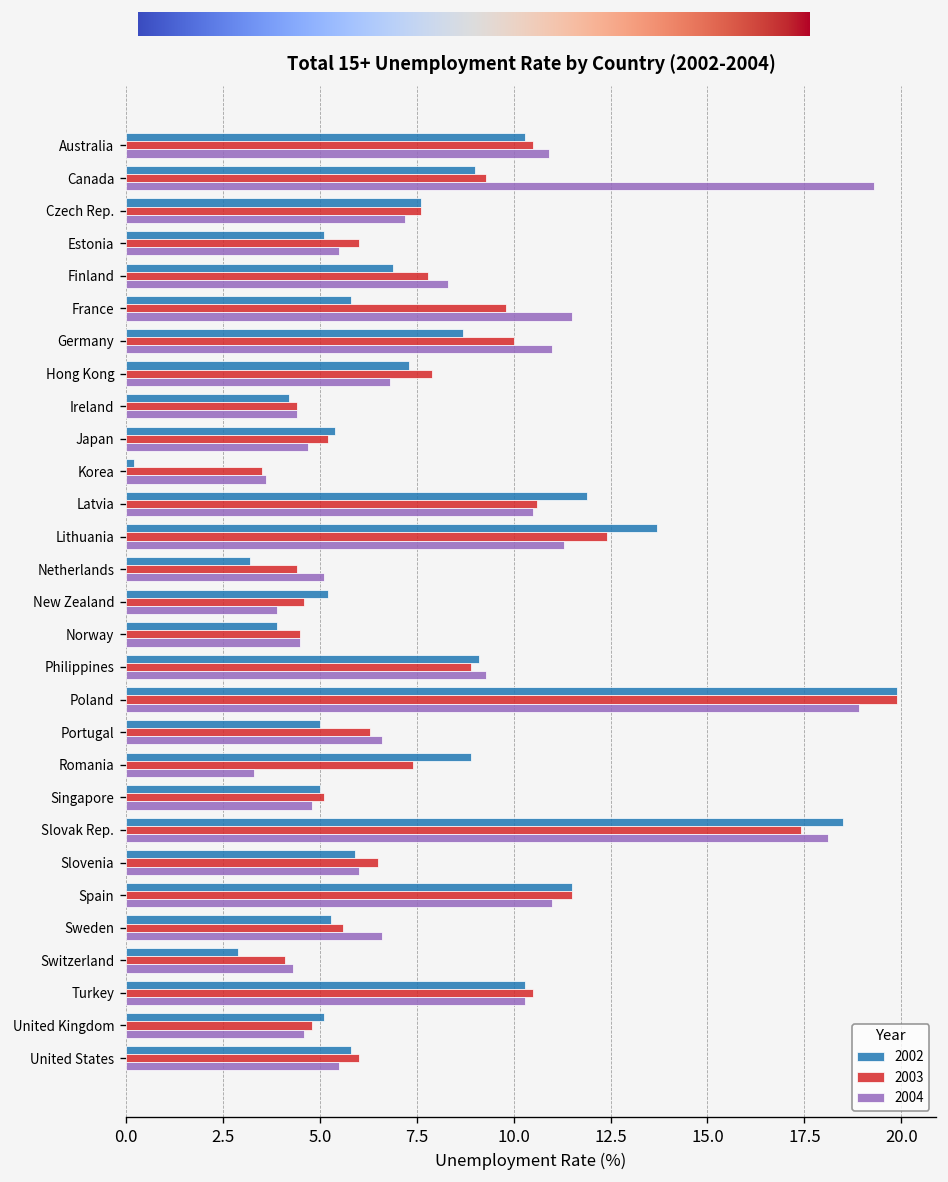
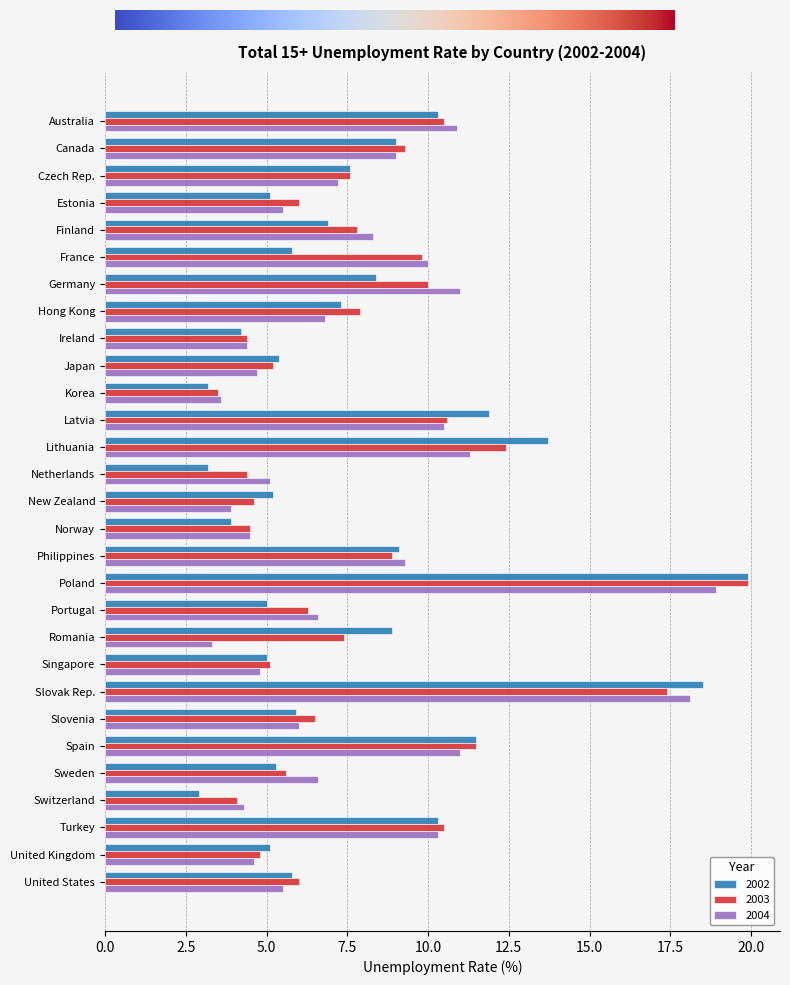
2004, Canada: 19.3 -> 9.0
2004, France: 11.5 -> 10.0
2002, Germany: 8.7 -> 8.4
2002, Korea: 0.2 -> 3.2
